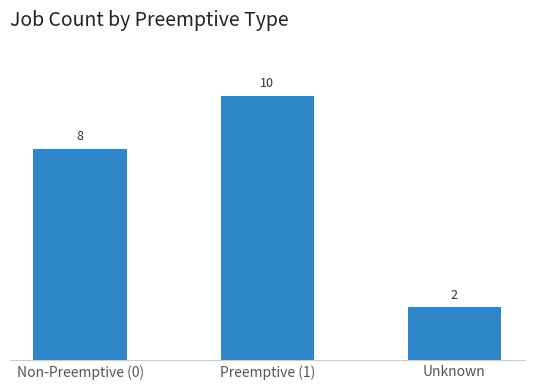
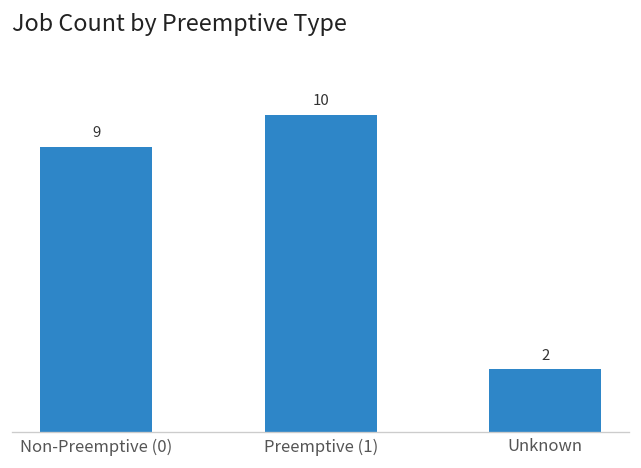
Non-Preemptive (0): 8 -> 9
